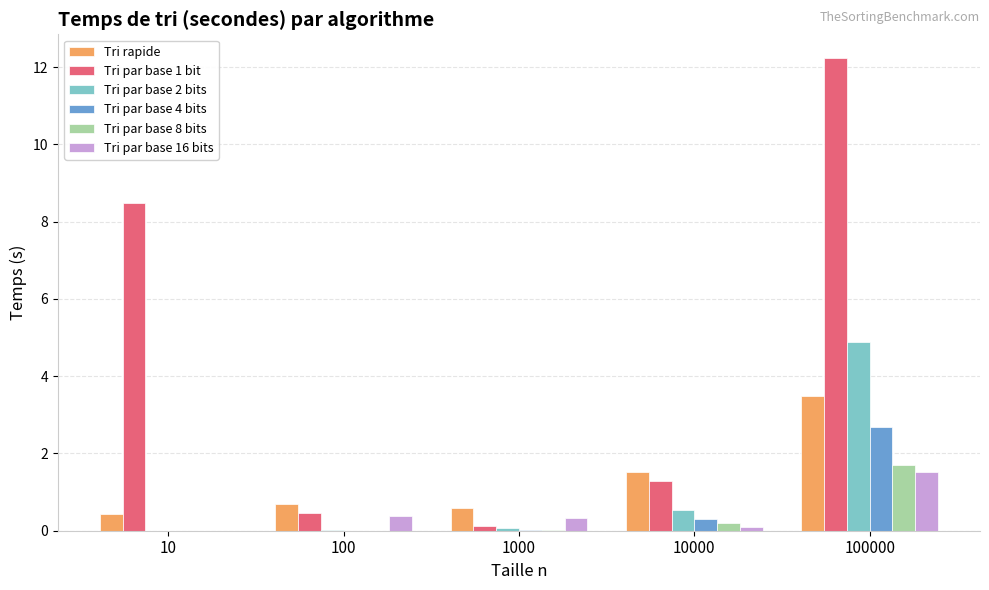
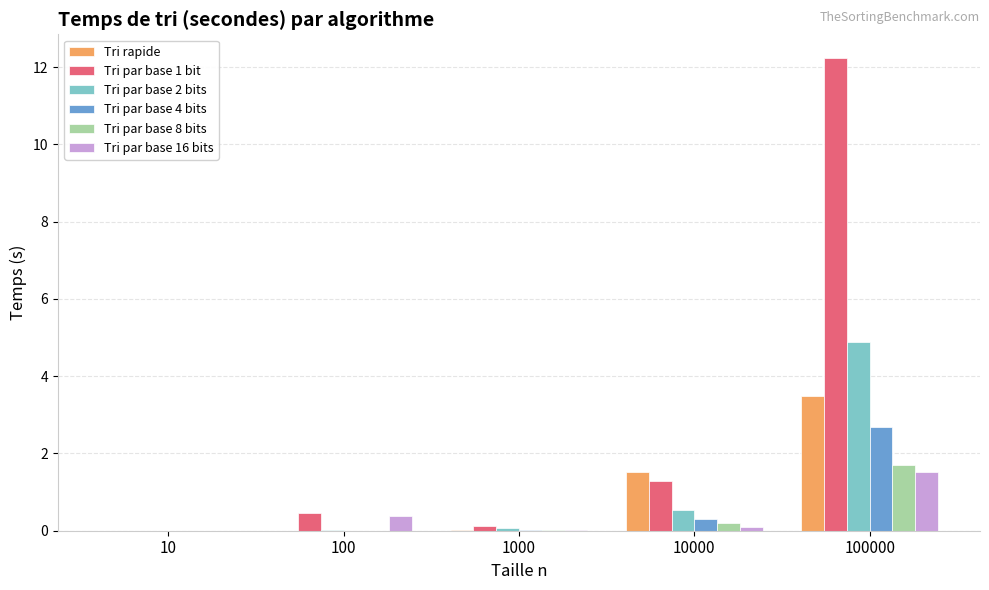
Tri rapide, 10: 0.4 -> 0.0
Tri par base 1 bit, 10: 8.5 -> 0.0
Tri rapide, 100: 0.7 -> 0.0
Tri rapide, 1000: 0.6 -> 0.0
Tri par base 16 bits, 1000: 0.3 -> 0.0
